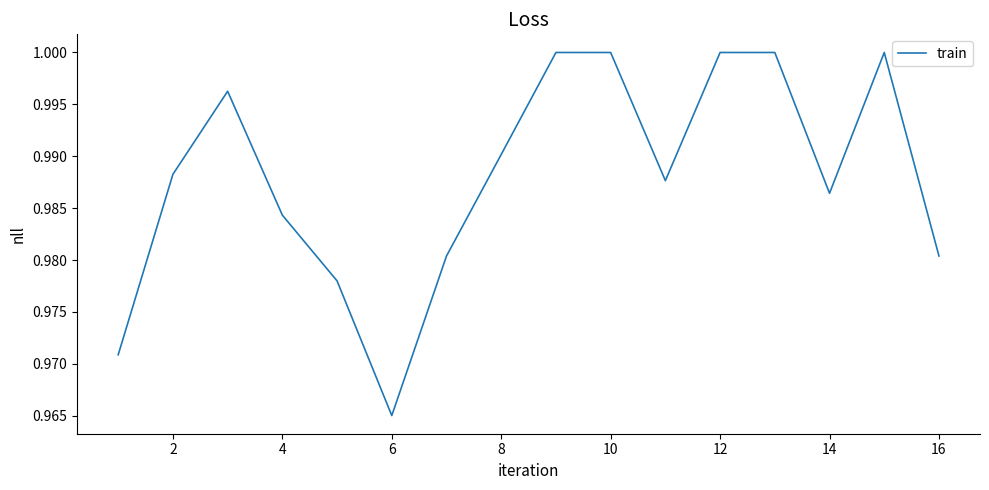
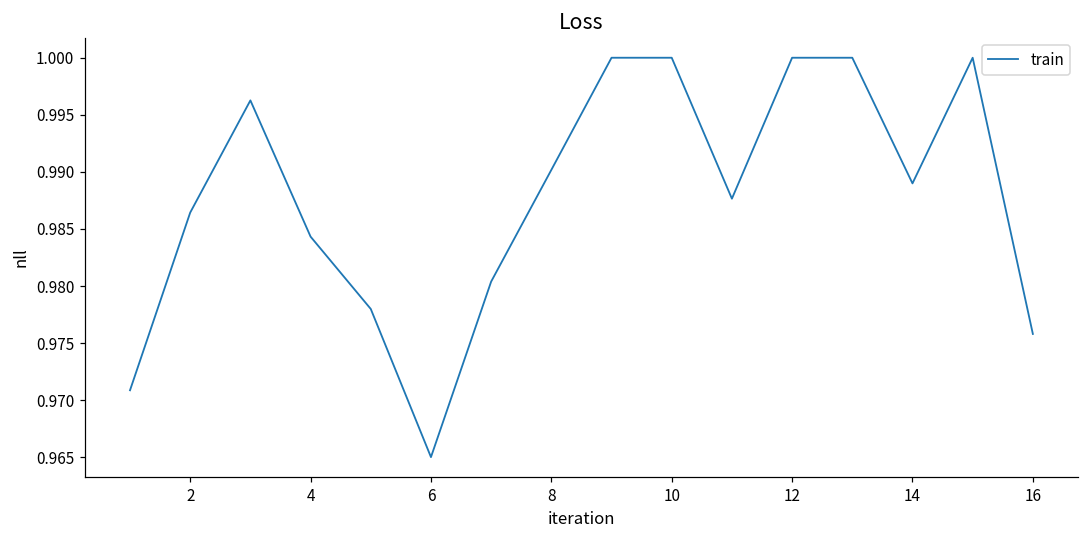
2: 0.9883 -> 0.9864
14: 0.9864 -> 0.9890
16: 0.9804 -> 0.9758
